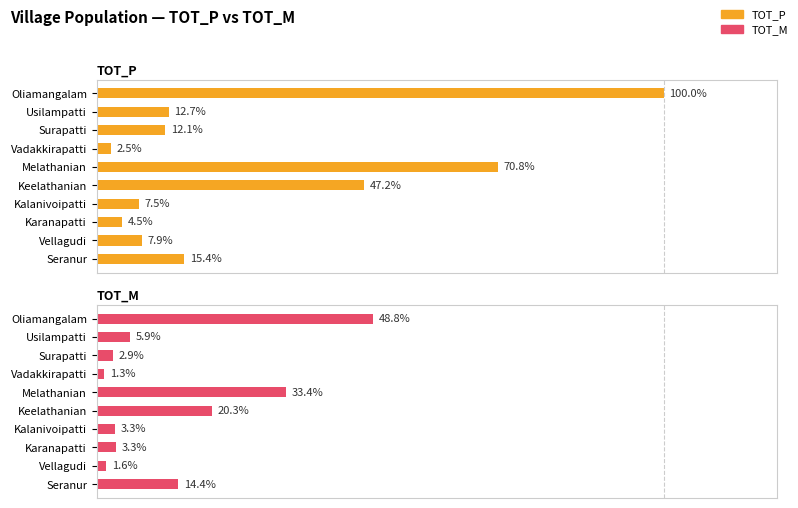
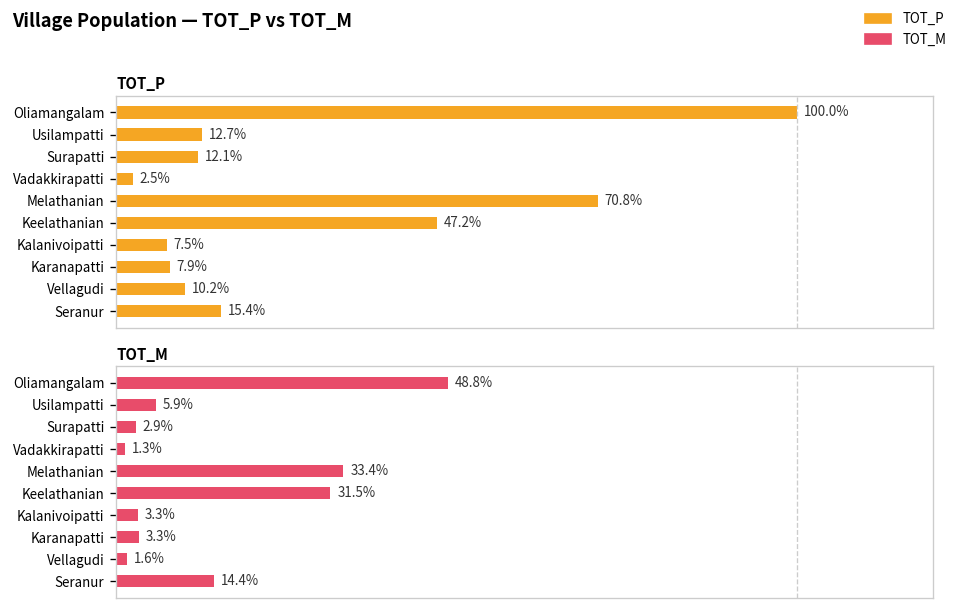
TOT_P, Karanapatti: 4.5% -> 7.9%
TOT_P, Vellagudi: 7.9% -> 10.2%
TOT_M, Keelathanian: 20.3% -> 31.5%
